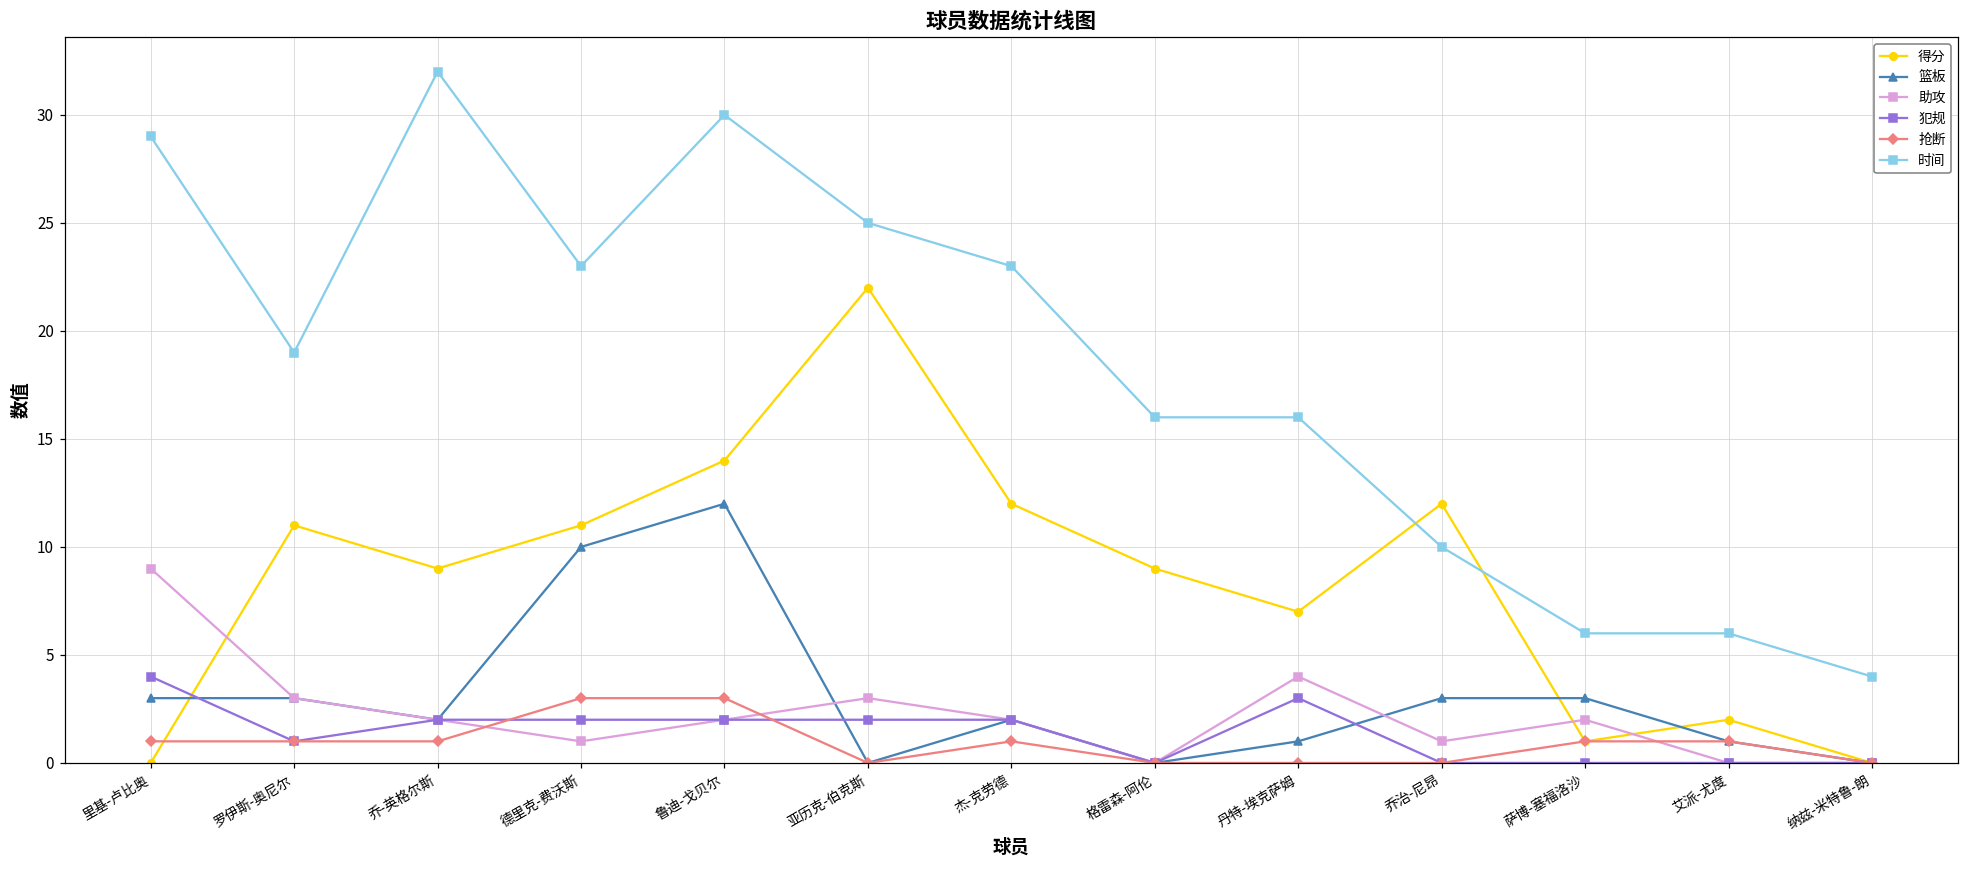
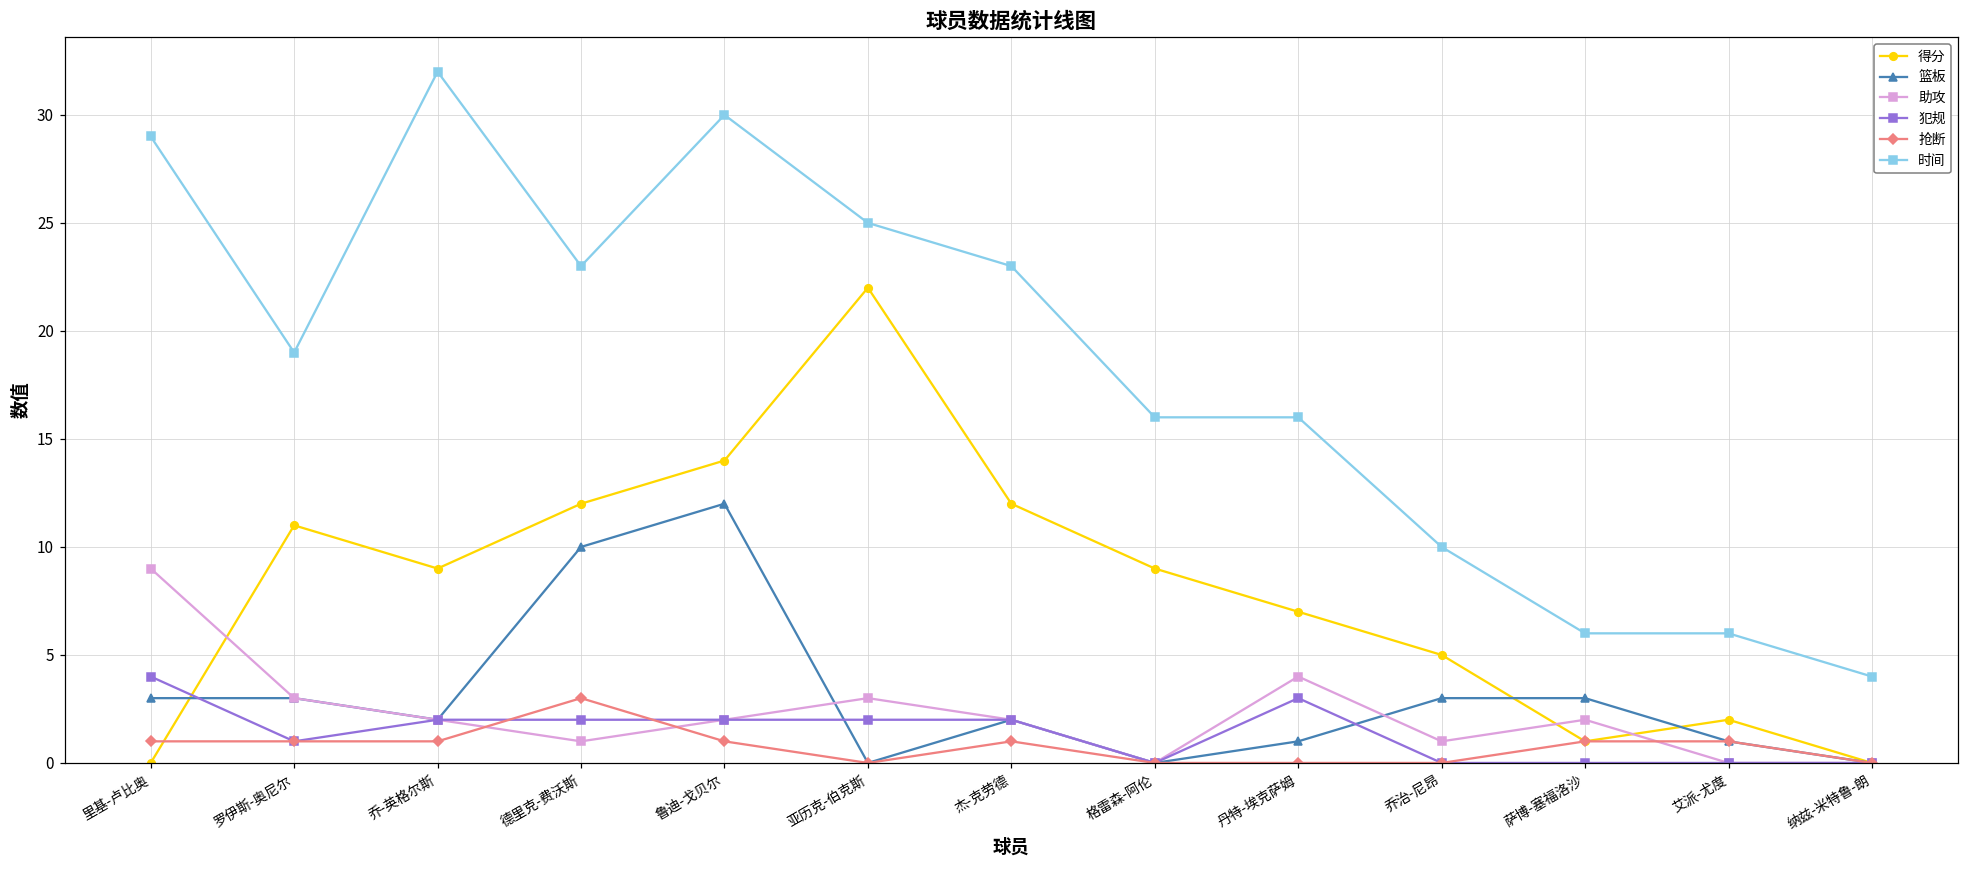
得分, 德里克-费沃斯: 11 -> 12
抢断, 鲁迪-戈贝尔: 3 -> 1
得分, 乔治-尼昂: 12 -> 5
